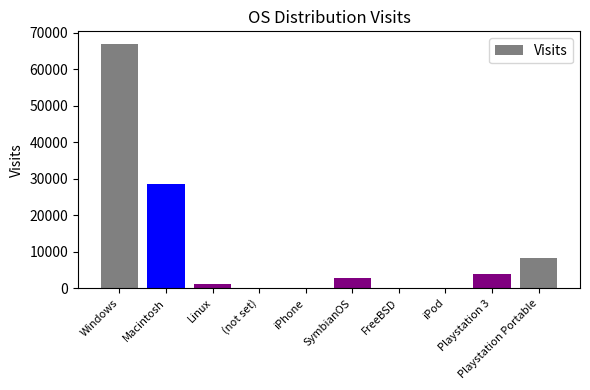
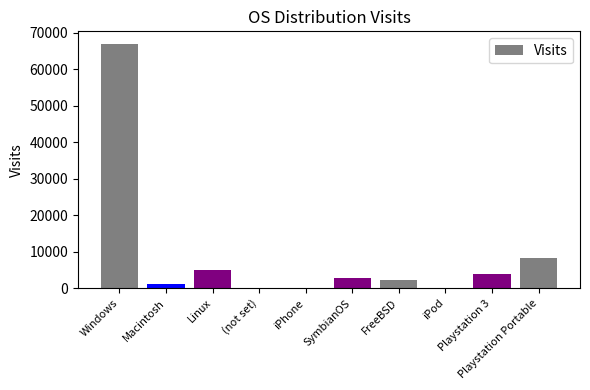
Macintosh: 29000 -> 1000
Linux: 1000 -> 5000
FreeBSD: 0 -> 2000
